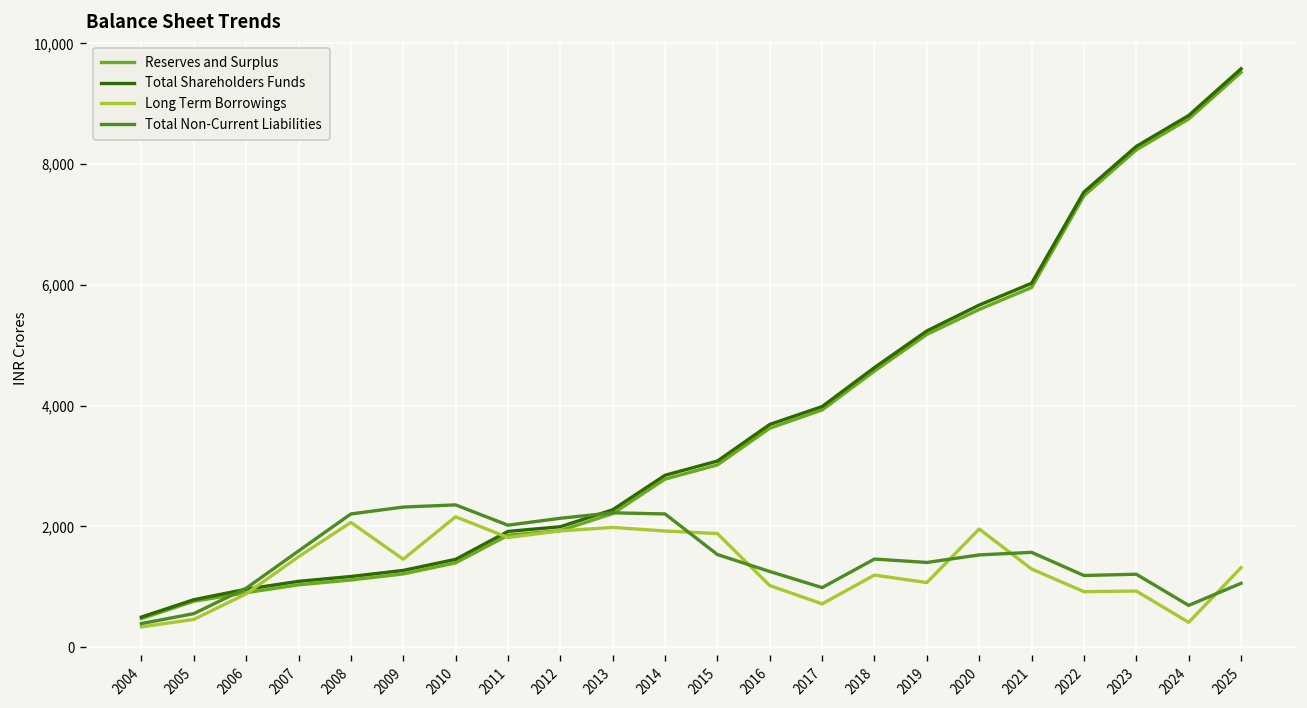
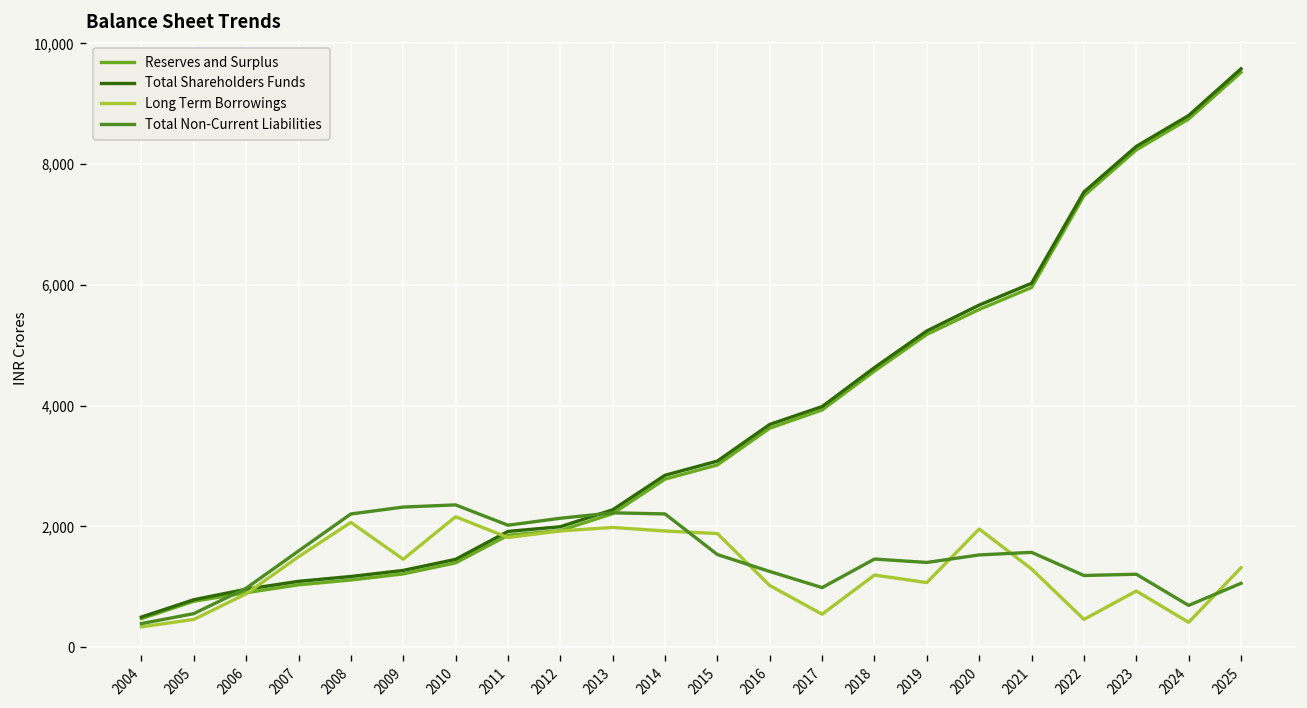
Long Term Borrowings, 2017: 700 -> 500
Long Term Borrowings, 2022: 900 -> 500
